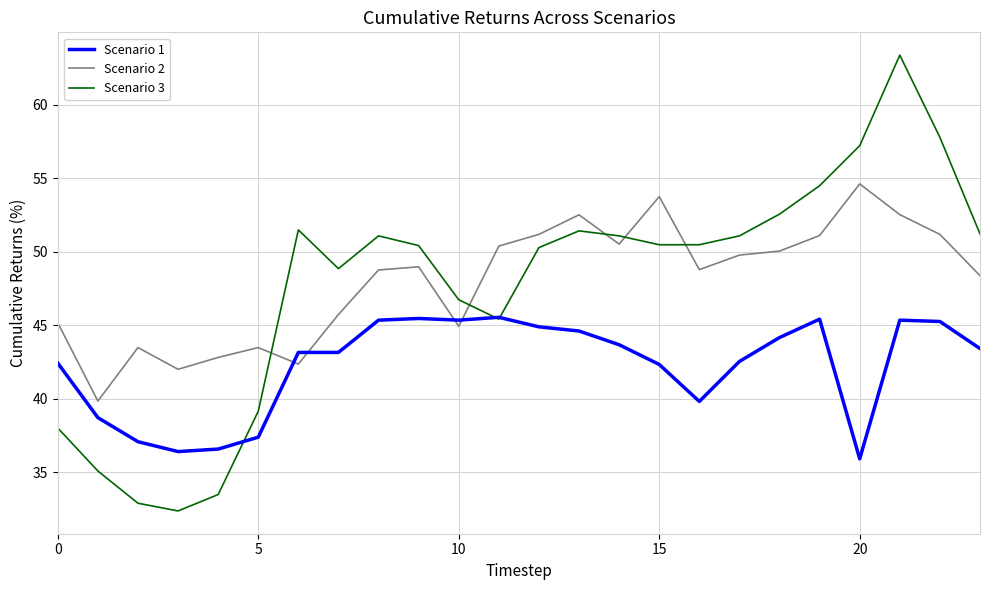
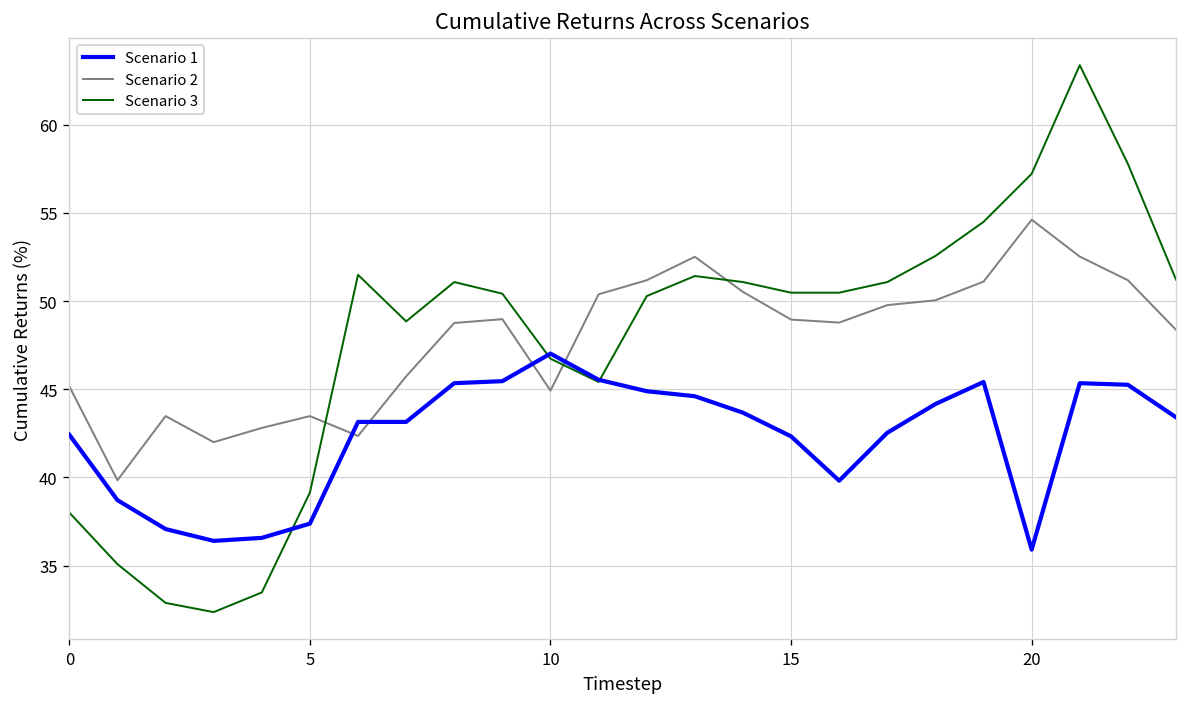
Scenario 1, 10: 45.3 -> 47.0
Scenario 2, 15: 53.7 -> 48.9
